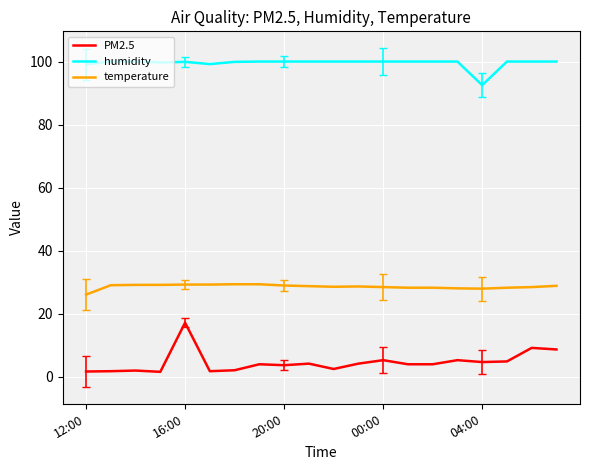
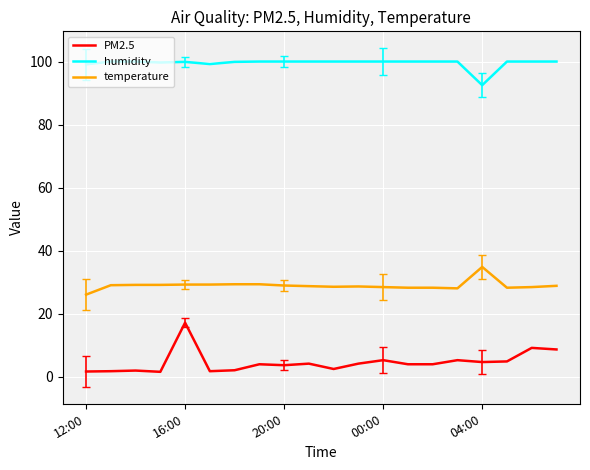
temperature, 04:00: 28 -> 35
